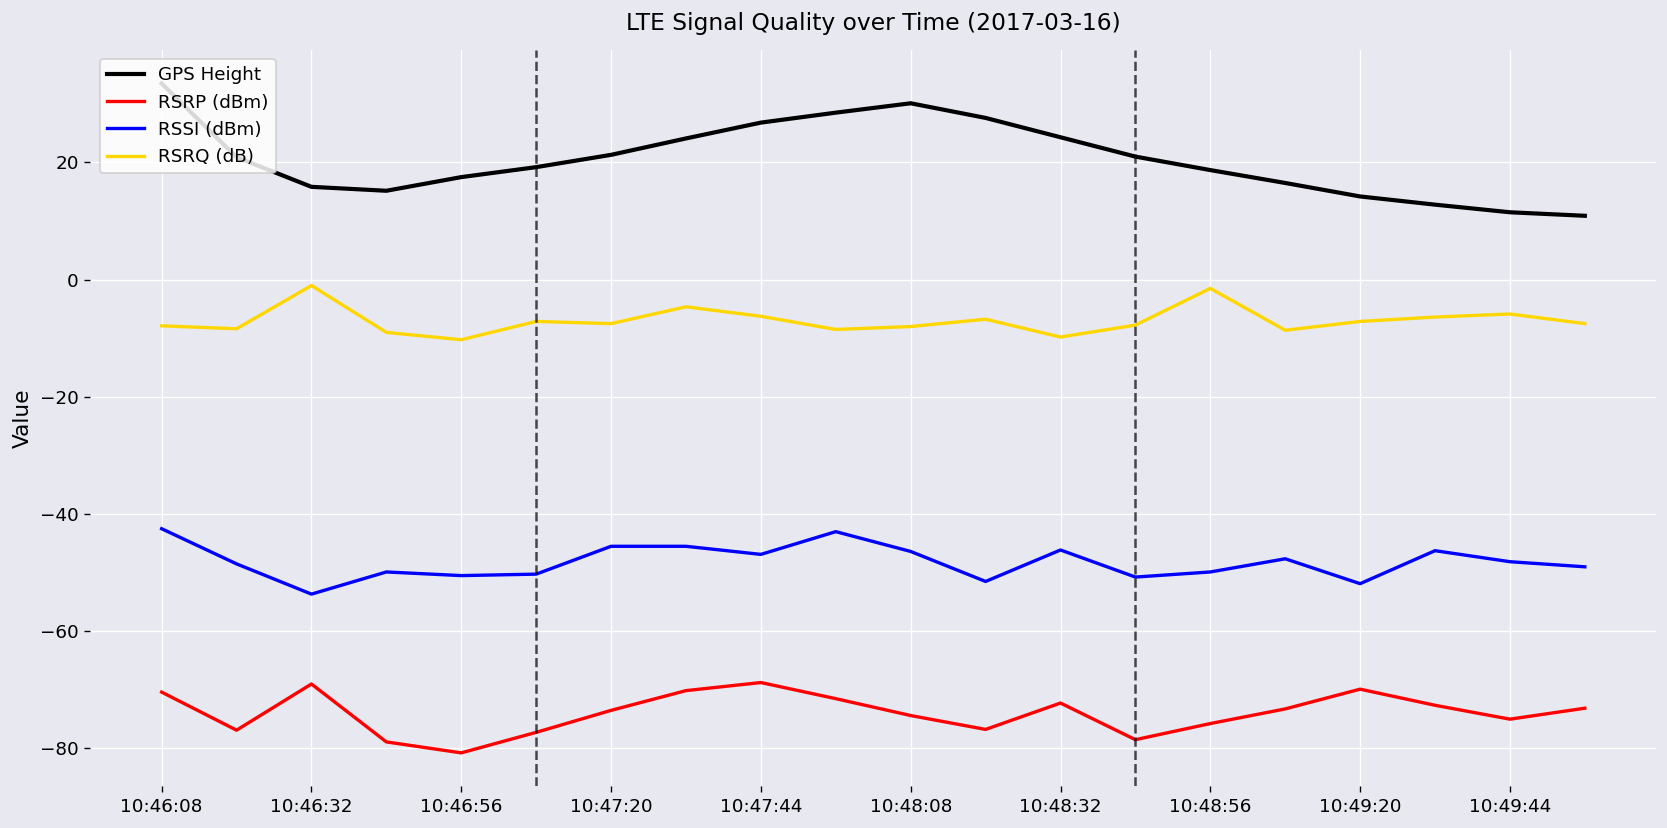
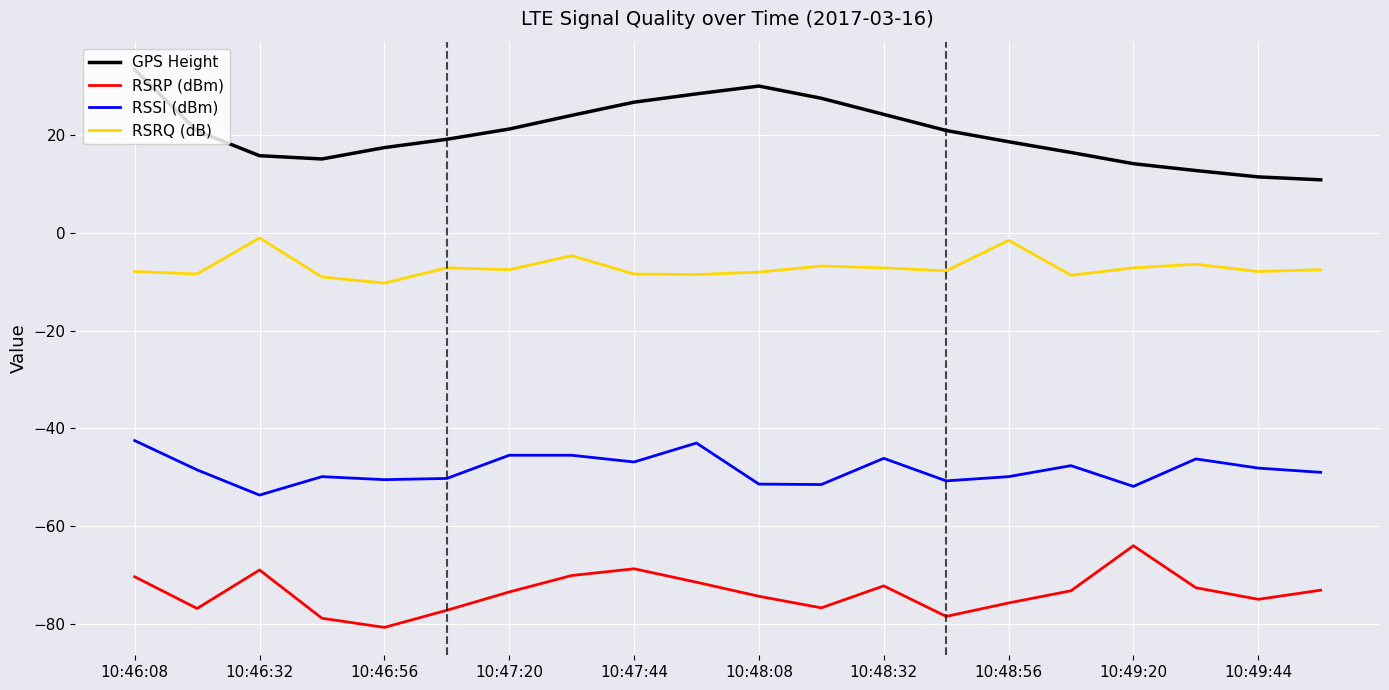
RSRQ (dB), 10:47:44: -6 -> -8
RSSI (dBm), 10:48:08: -46 -> -51
RSRQ (dB), 10:48:32: -10 -> -7
RSRP (dBm), 10:49:20: -70 -> -64
RSRQ (dB), 10:49:44: -6 -> -8
